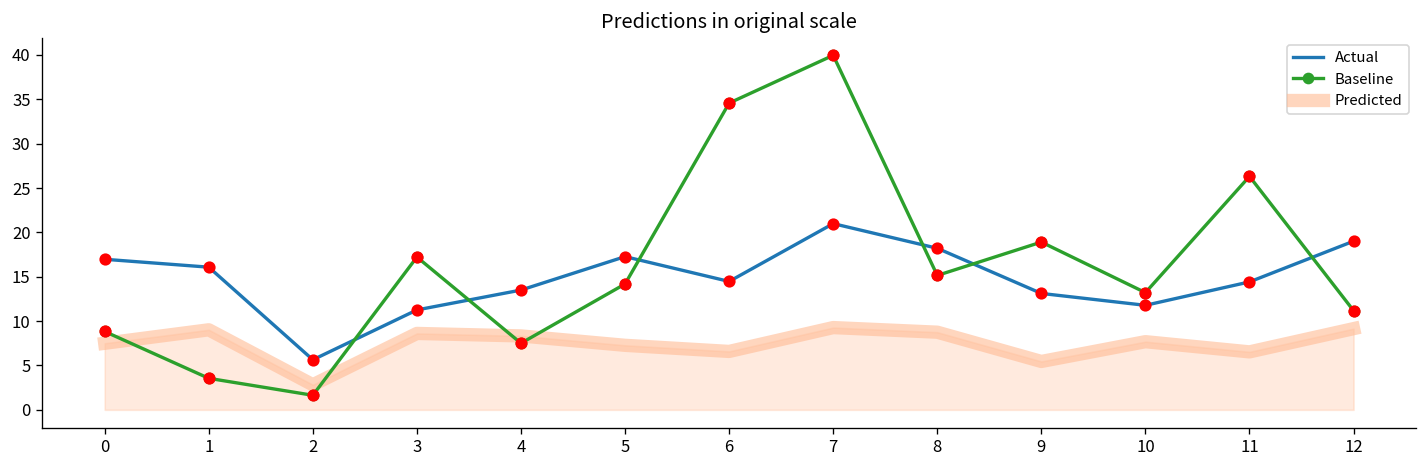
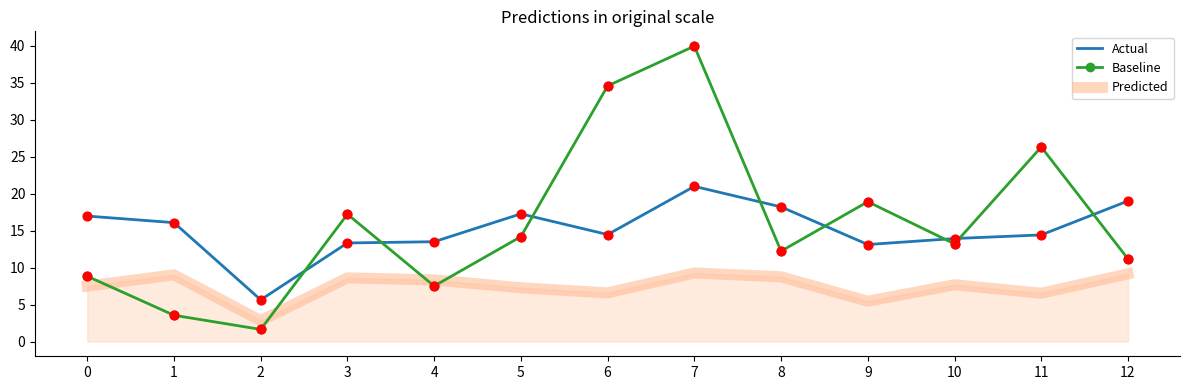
Actual, 3: 11 -> 13
Baseline, 8: 15 -> 12
Actual, 10: 12 -> 14
